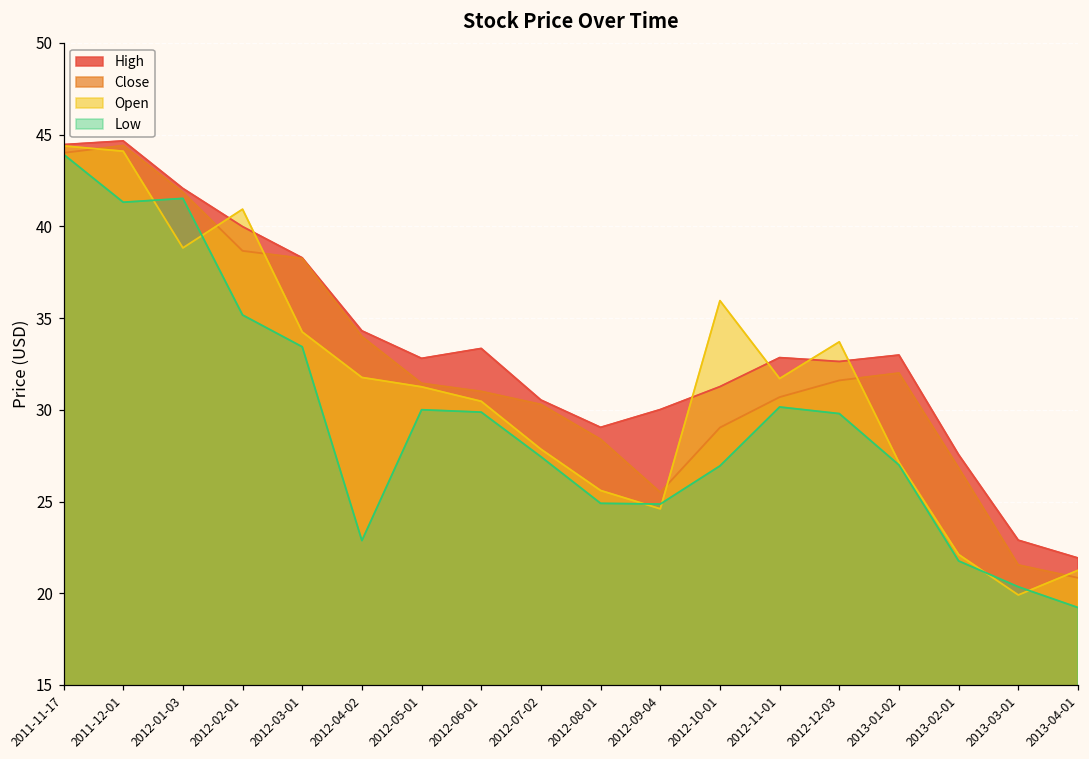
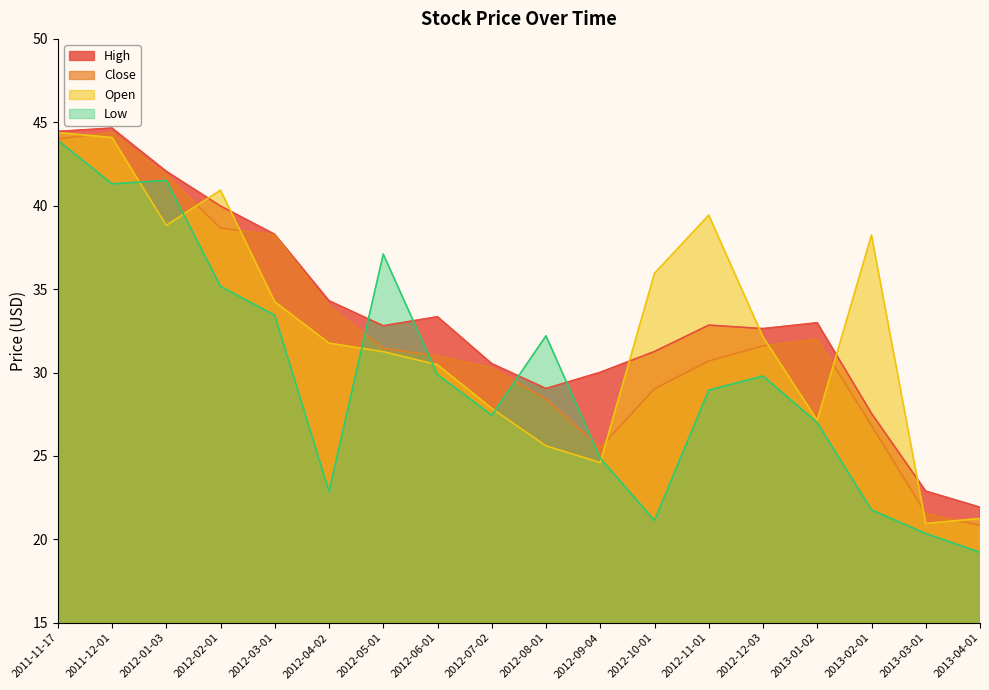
Low, 2012-05-01: 30.0 -> 37.1
Low, 2012-08-01: 24.9 -> 32.2
Low, 2012-10-01: 26.9 -> 21.1
Open, 2012-11-01: 31.7 -> 39.4
Low, 2012-11-01: 30.2 -> 28.9
Open, 2012-12-03: 33.7 -> 32.1
Open, 2013-02-01: 22.1 -> 38.2
Open, 2013-03-01: 19.9 -> 21.0
